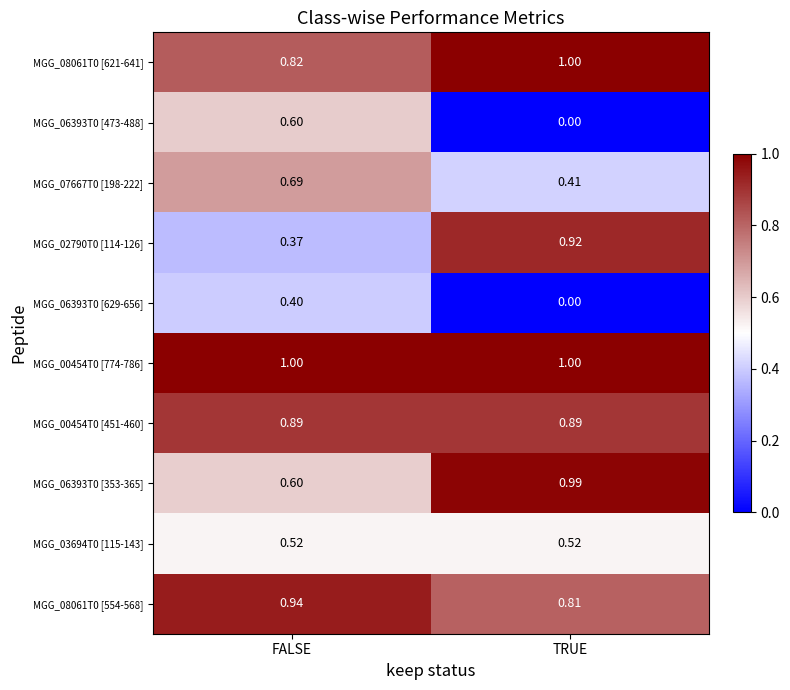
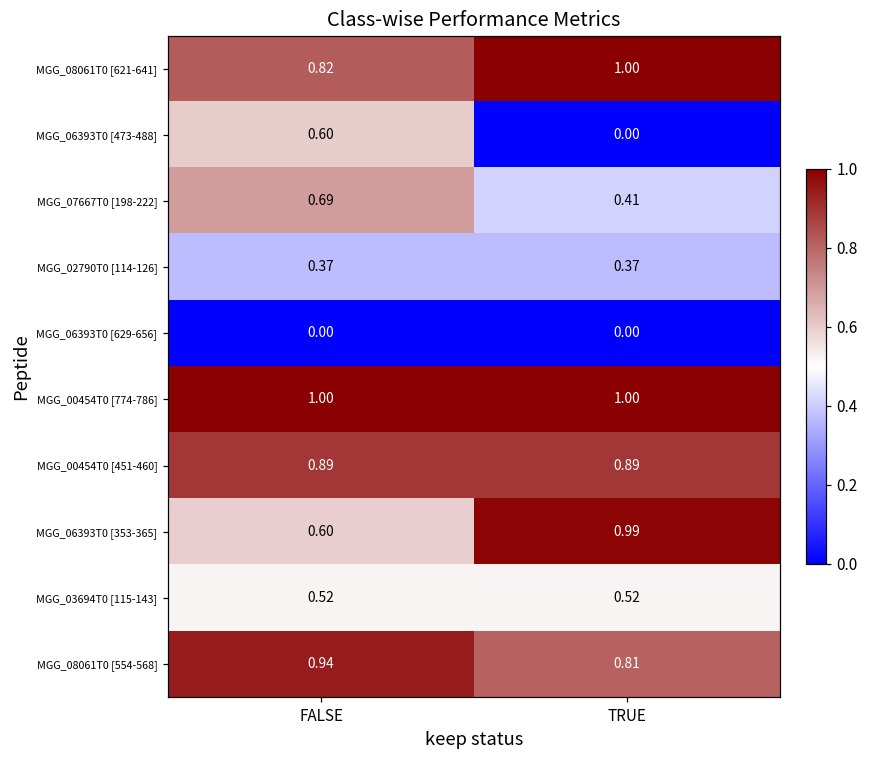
MGG_02790T0 [114-126], TRUE: 0.92 -> 0.37
MGG_06393T0 [629-656], FALSE: 0.40 -> 0.00
